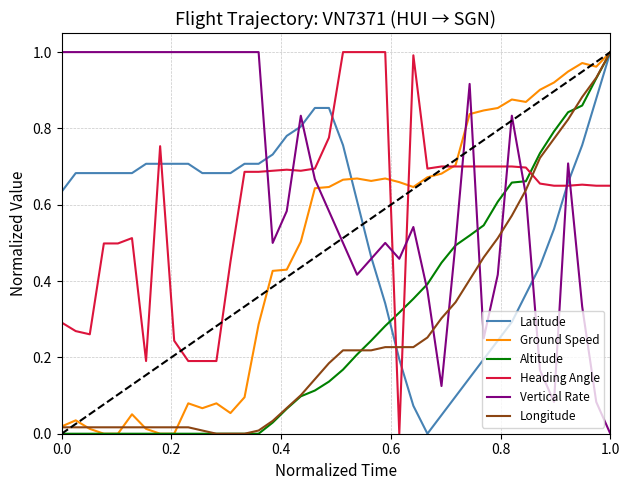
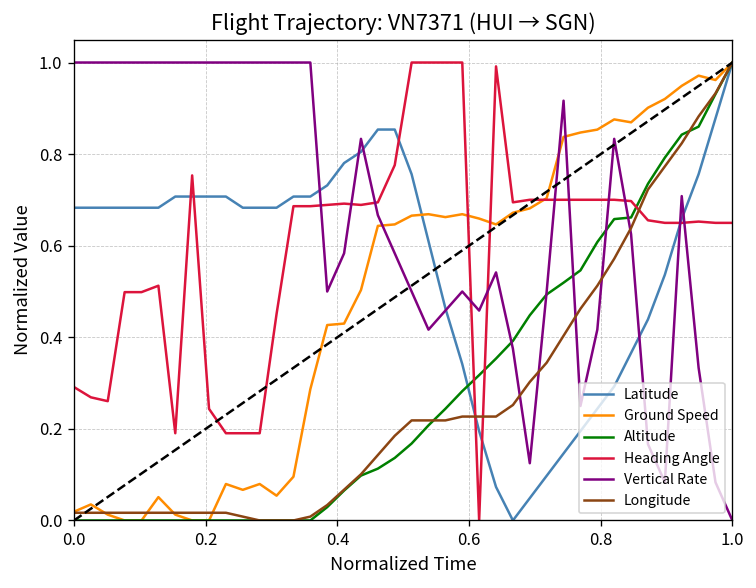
Latitude, 0.0: 0.63 -> 0.68
